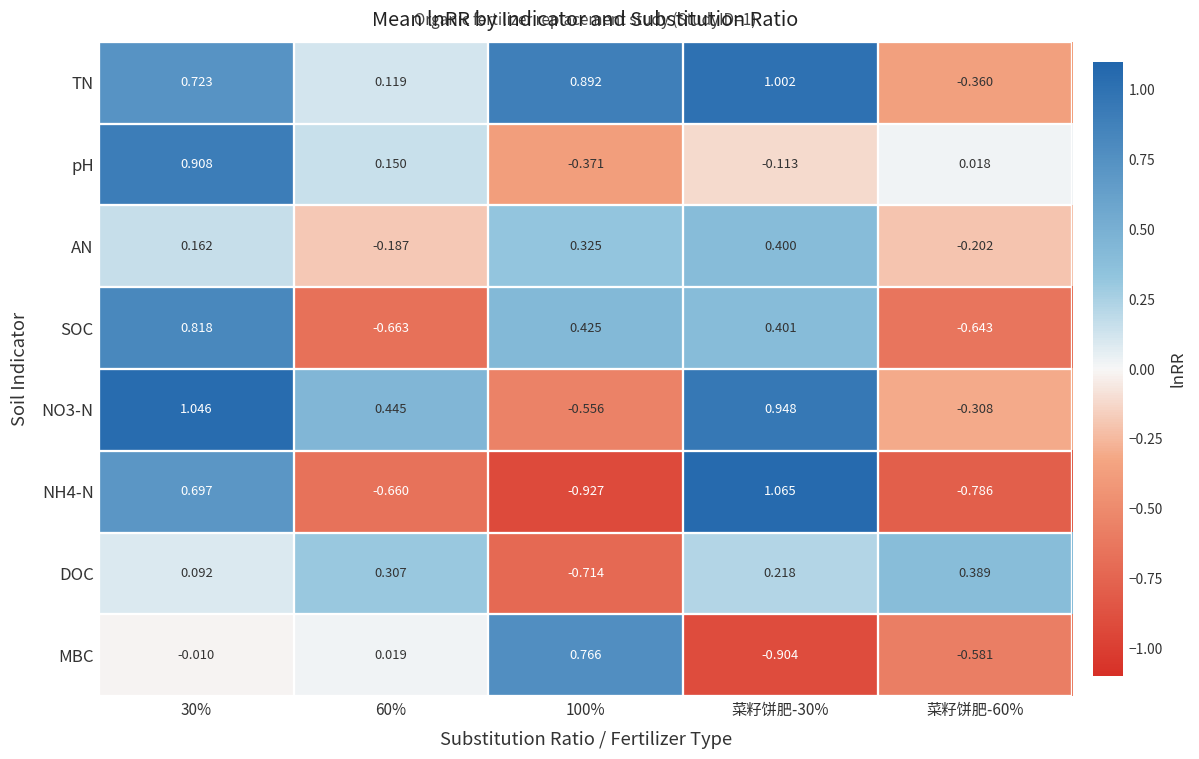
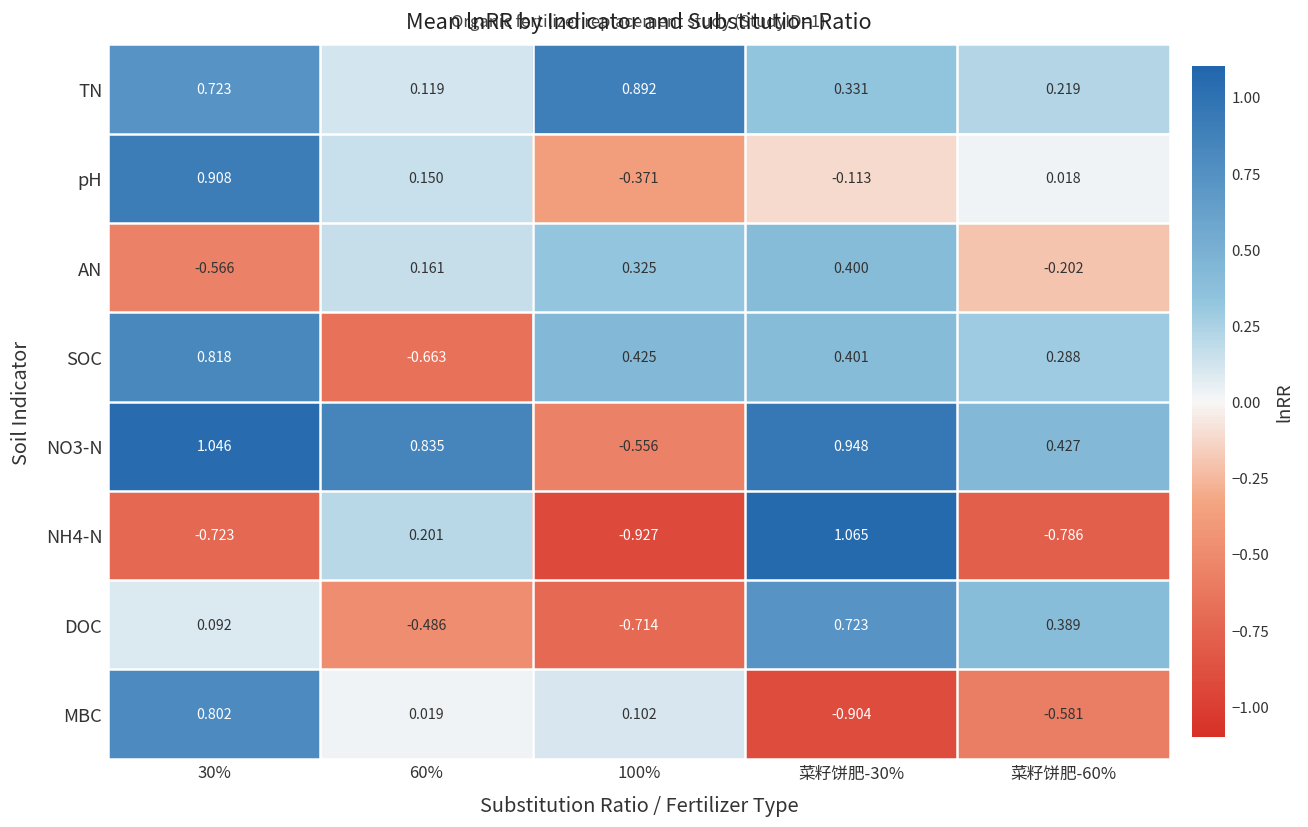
TN, 菜籽饼肥-30%: 1.002 -> 0.331
TN, 菜籽饼肥-60%: -0.360 -> 0.219
AN, 30%: 0.162 -> -0.566
AN, 60%: -0.187 -> 0.161
SOC, 菜籽饼肥-60%: -0.643 -> 0.288
NO3-N, 60%: 0.445 -> 0.835
NO3-N, 菜籽饼肥-60%: -0.308 -> 0.427
NH4-N, 30%: 0.697 -> -0.723
NH4-N, 60%: -0.660 -> 0.201
DOC, 60%: 0.307 -> -0.486
DOC, 菜籽饼肥-30%: 0.218 -> 0.723
MBC, 30%: -0.010 -> 0.802
MBC, 100%: 0.766 -> 0.102
